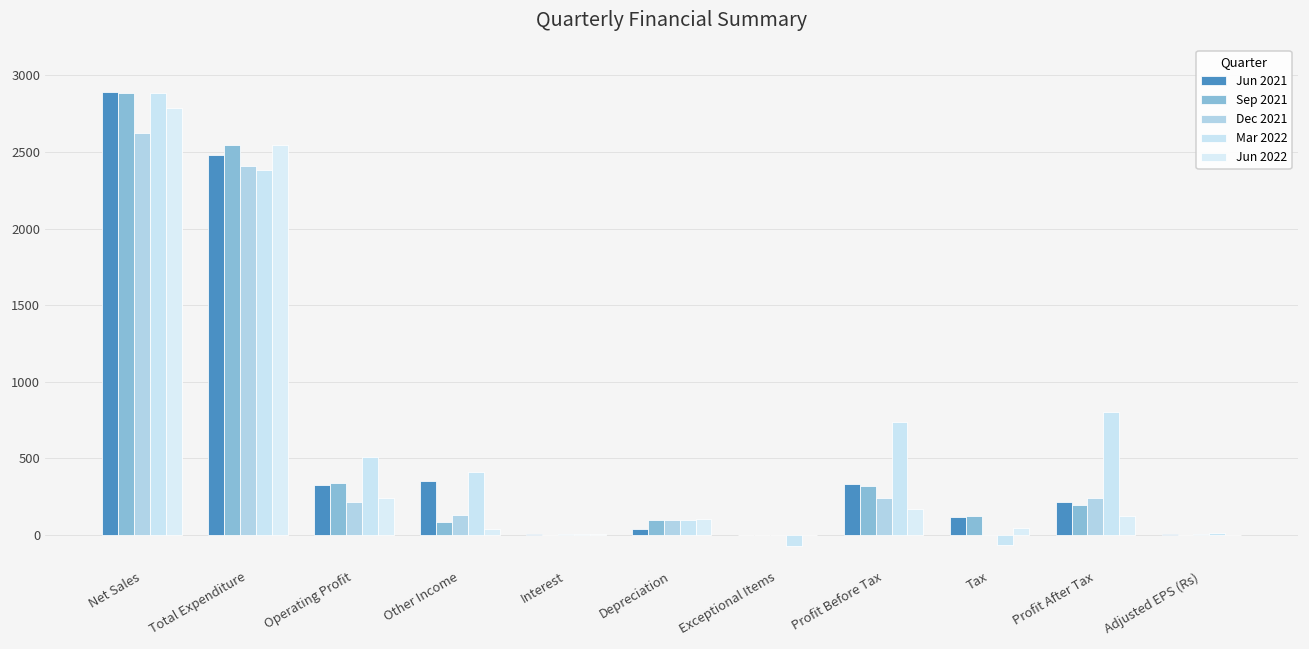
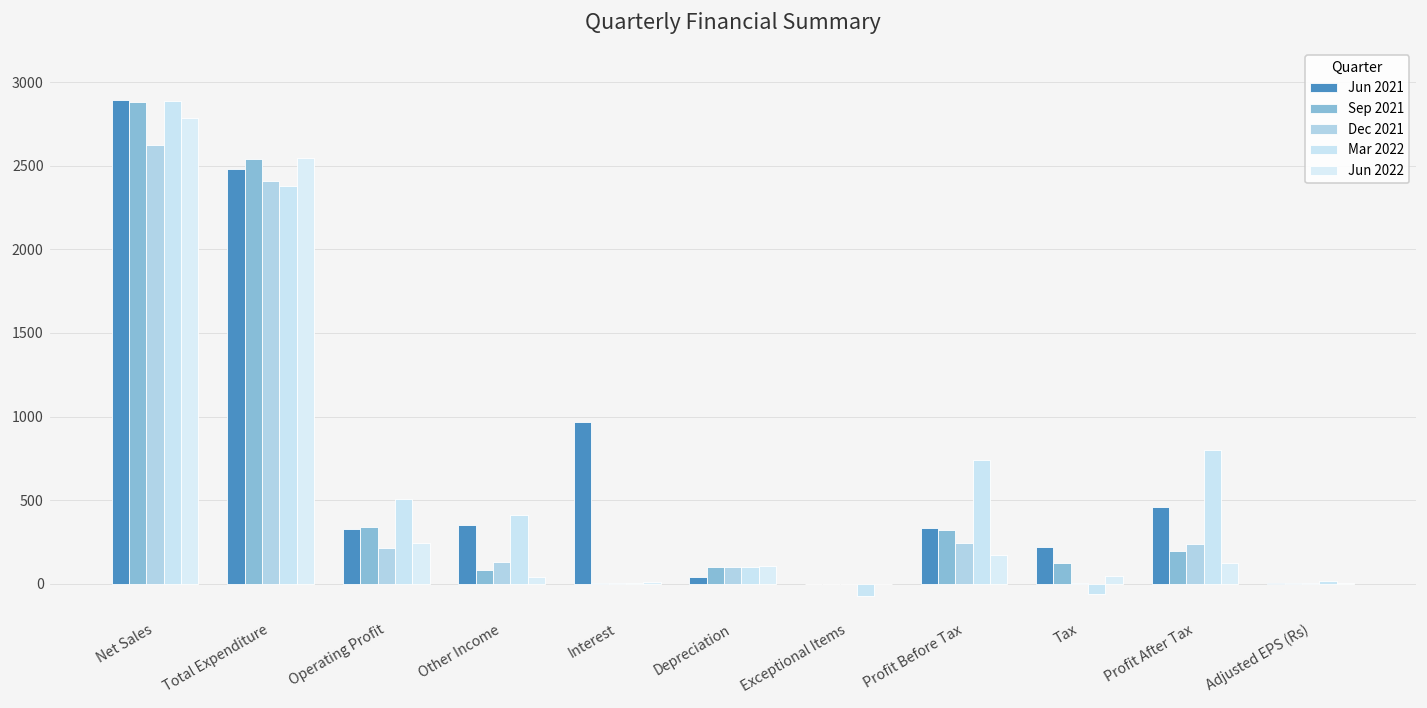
Jun 2021, Interest: 10 -> 970
Jun 2021, Tax: 120 -> 220
Jun 2021, Profit After Tax: 220 -> 460
